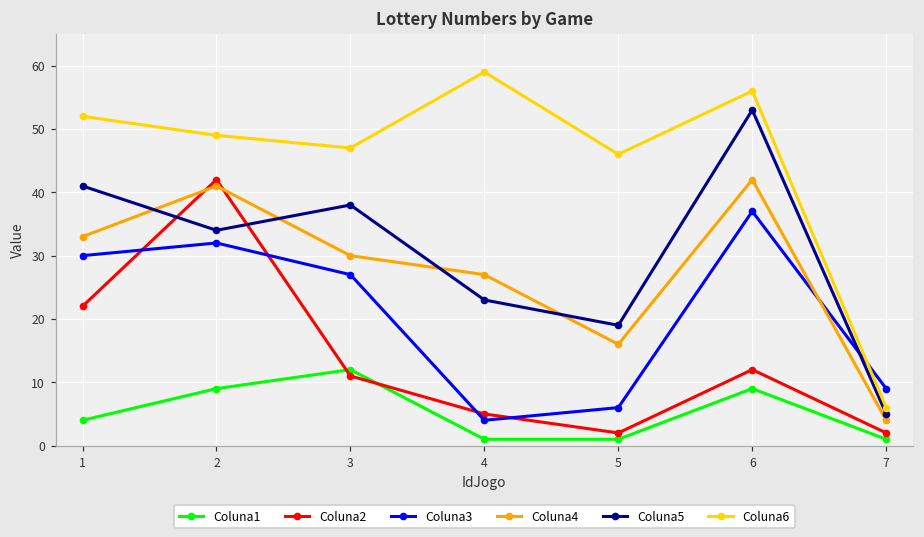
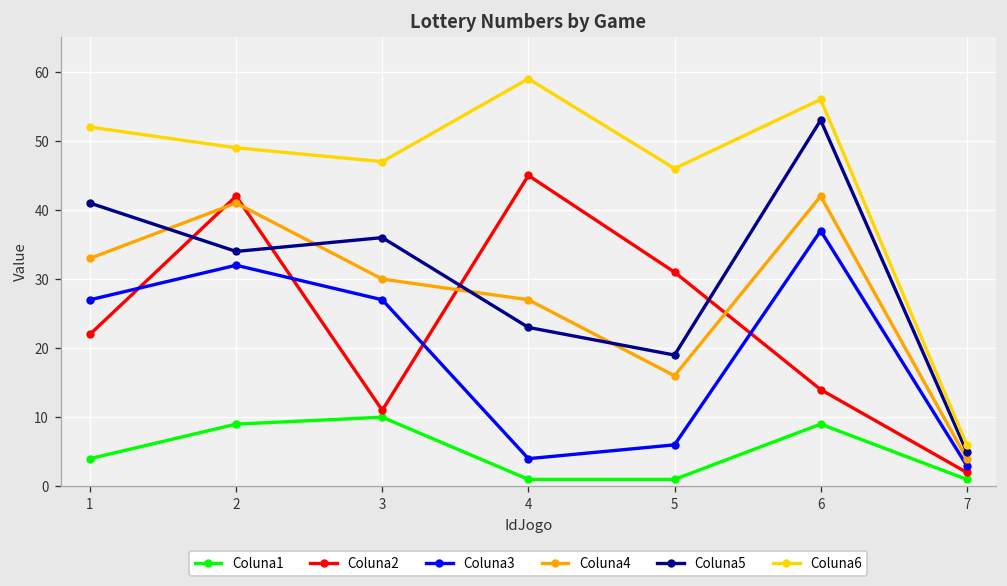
Coluna3, 1: 30 -> 27
Coluna1, 3: 12 -> 10
Coluna5, 3: 38 -> 36
Coluna2, 4: 5 -> 45
Coluna2, 5: 2 -> 31
Coluna2, 6: 12 -> 14
Coluna3, 7: 9 -> 3
